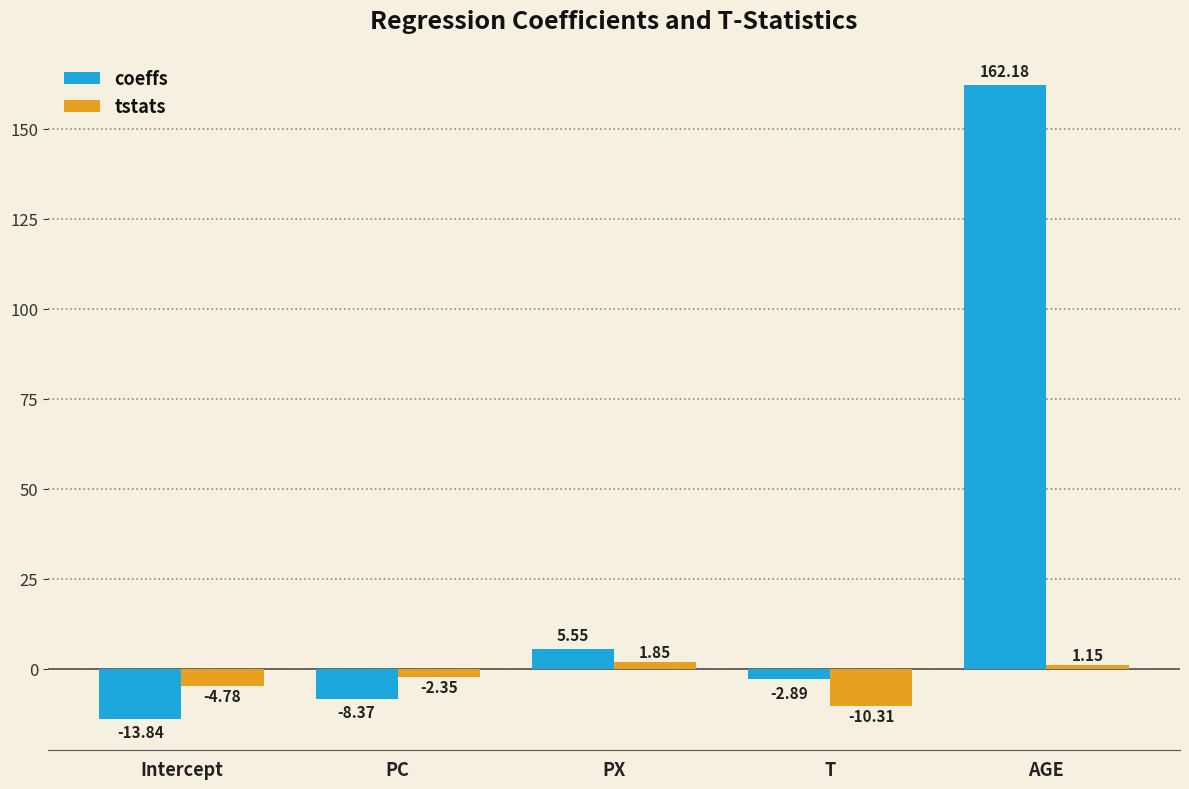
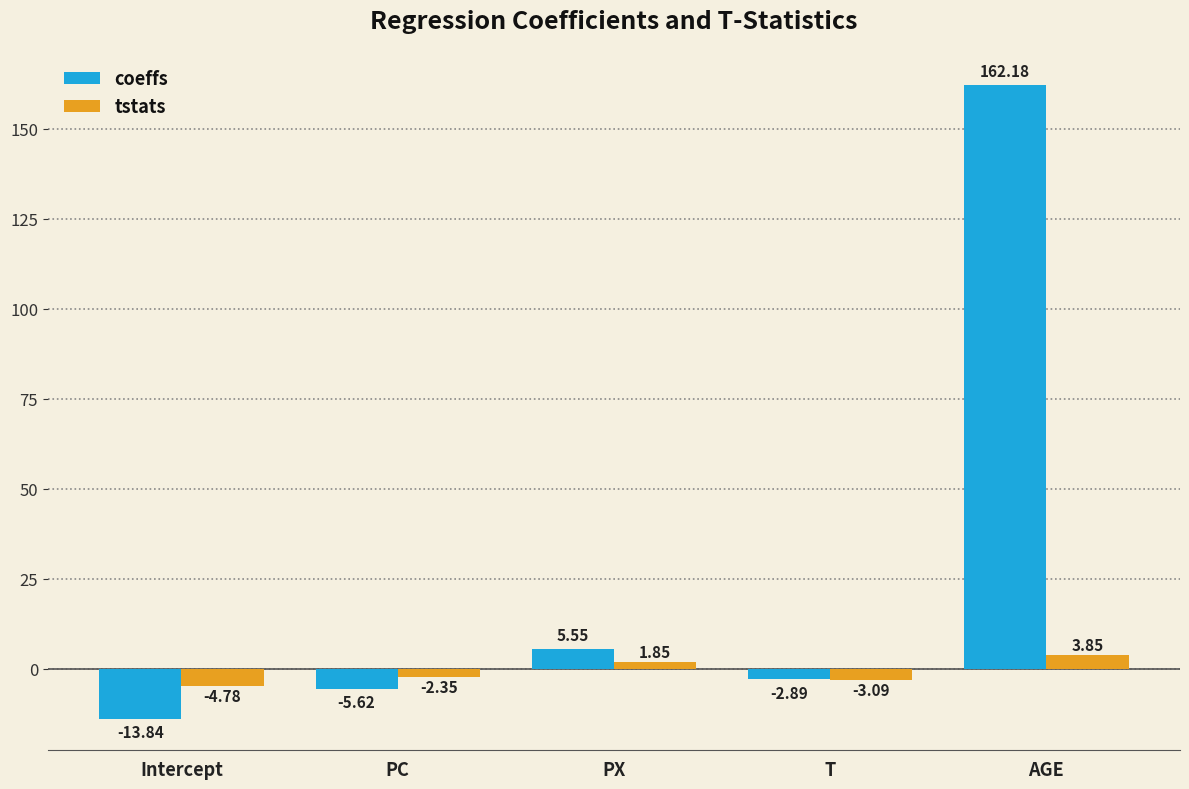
coeffs, PC: -8.37 -> -5.62
tstats, T: -10.31 -> -3.09
tstats, AGE: 1.15 -> 3.85
